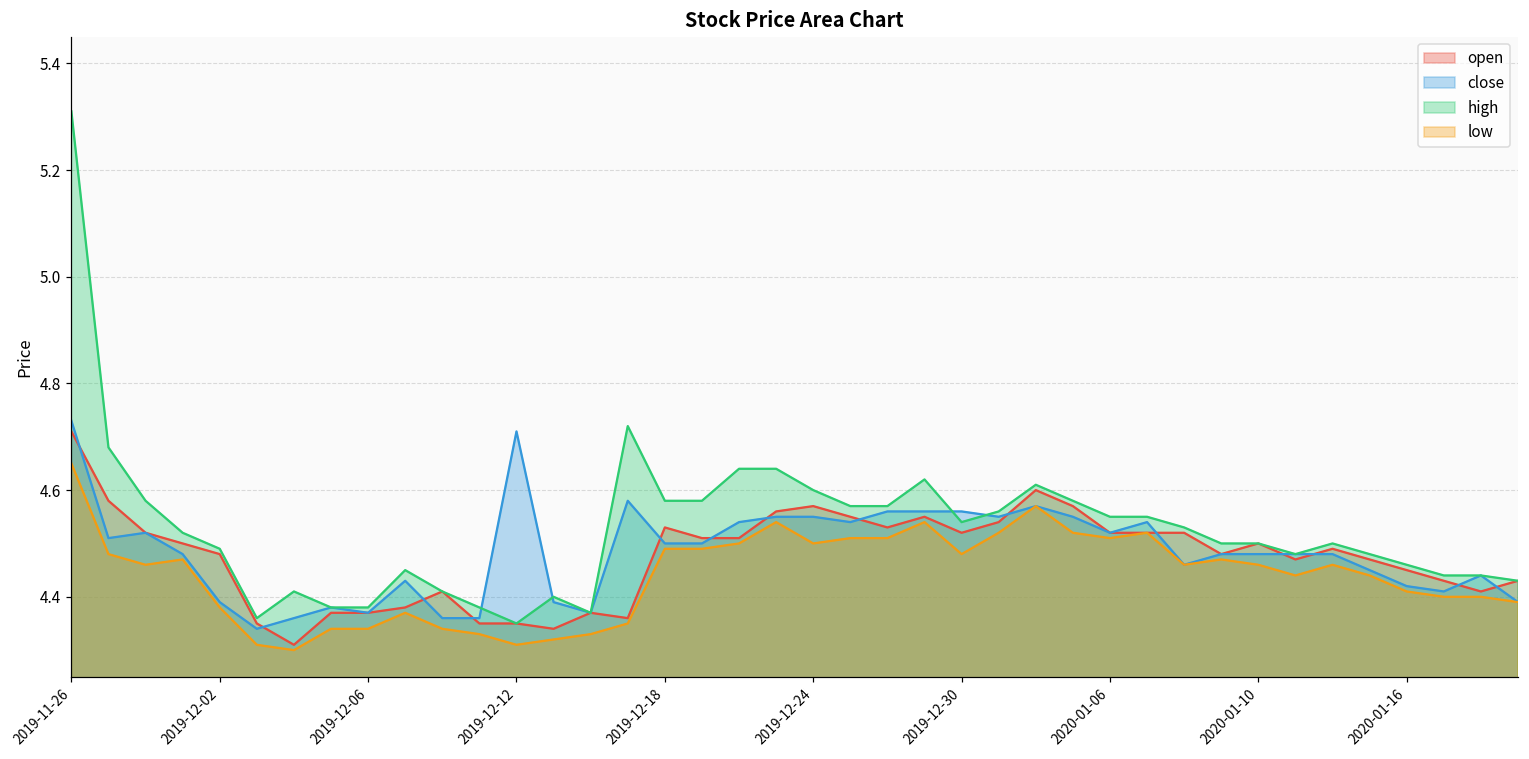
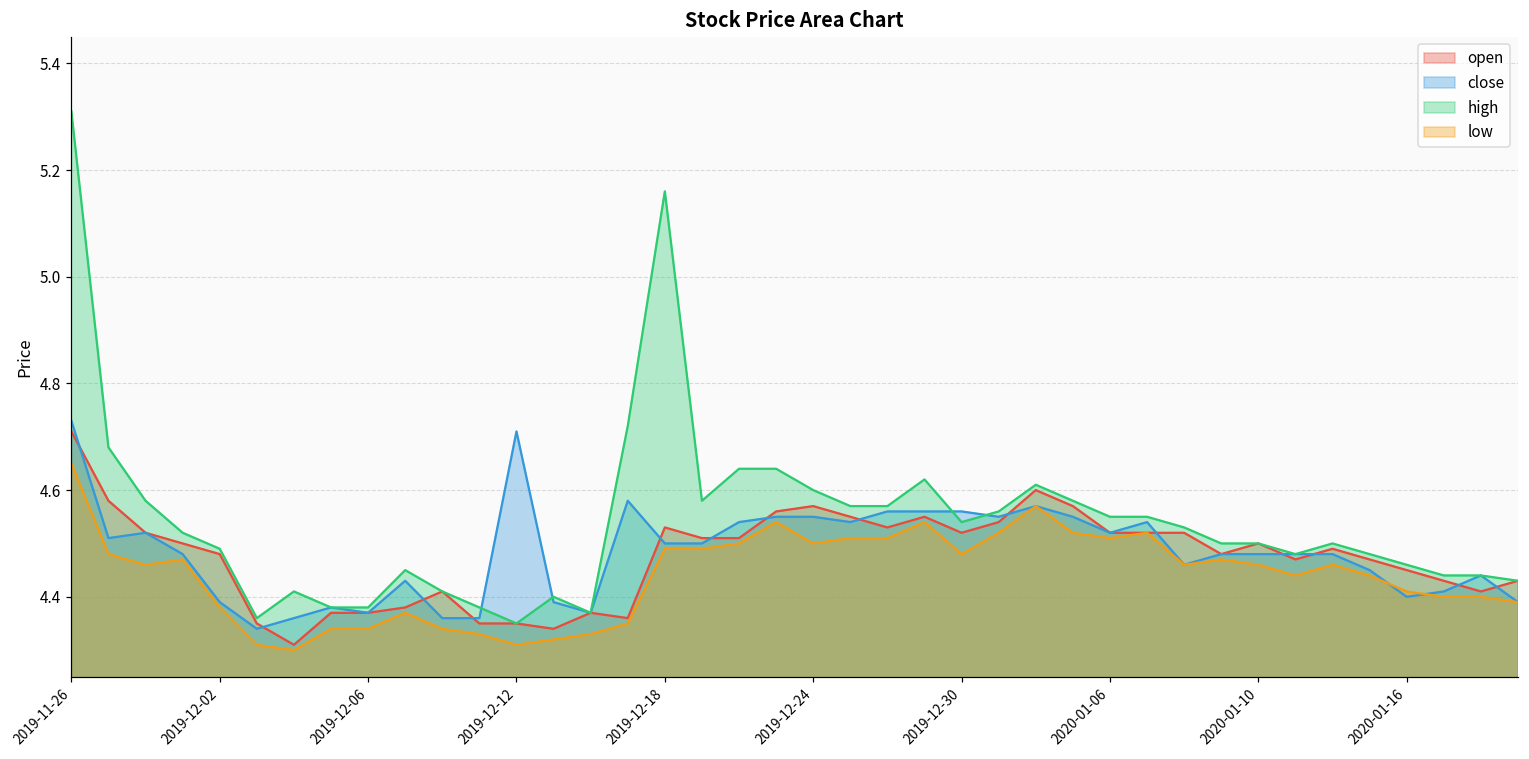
high, 2019-12-18: 4.58 -> 5.16
close, 2020-01-16: 4.42 -> 4.40
